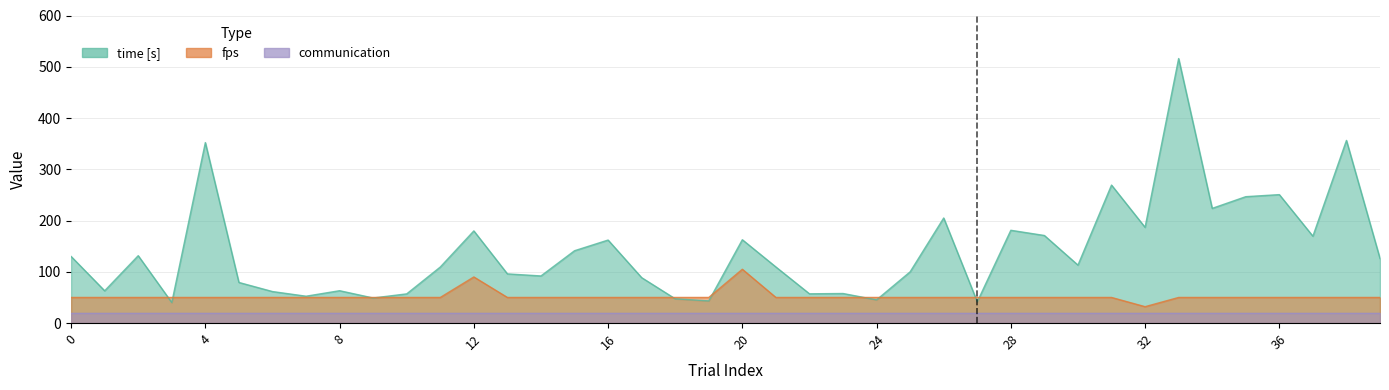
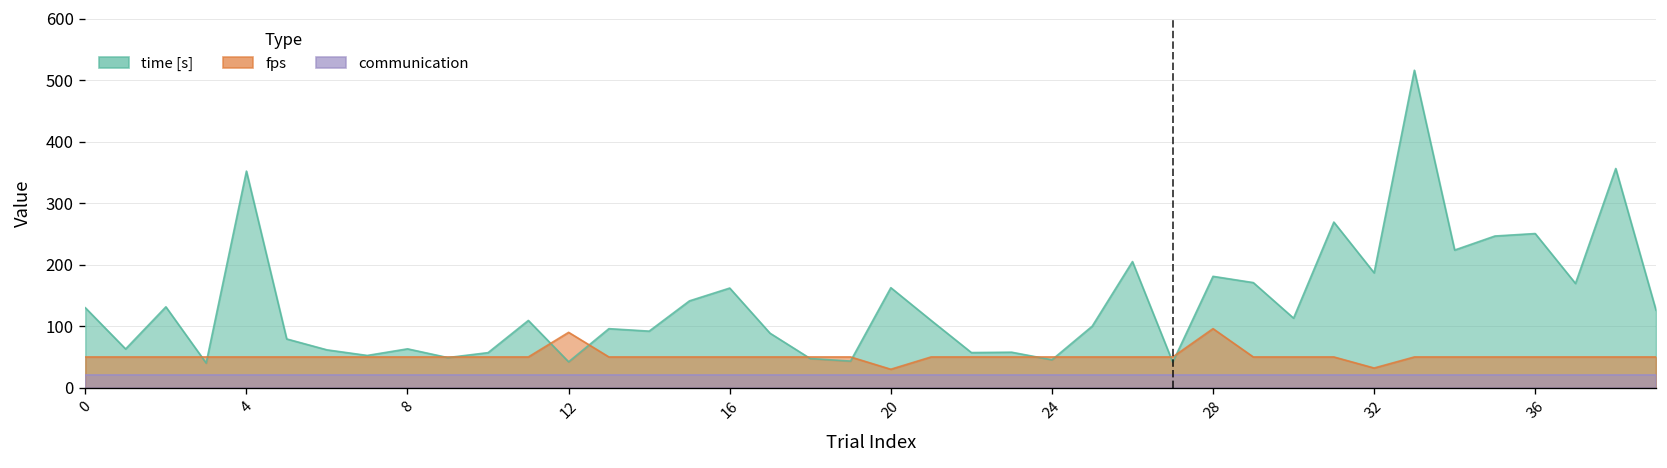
time [s], 12: 180 -> 40
fps, 20: 110 -> 30
fps, 28: 50 -> 100
